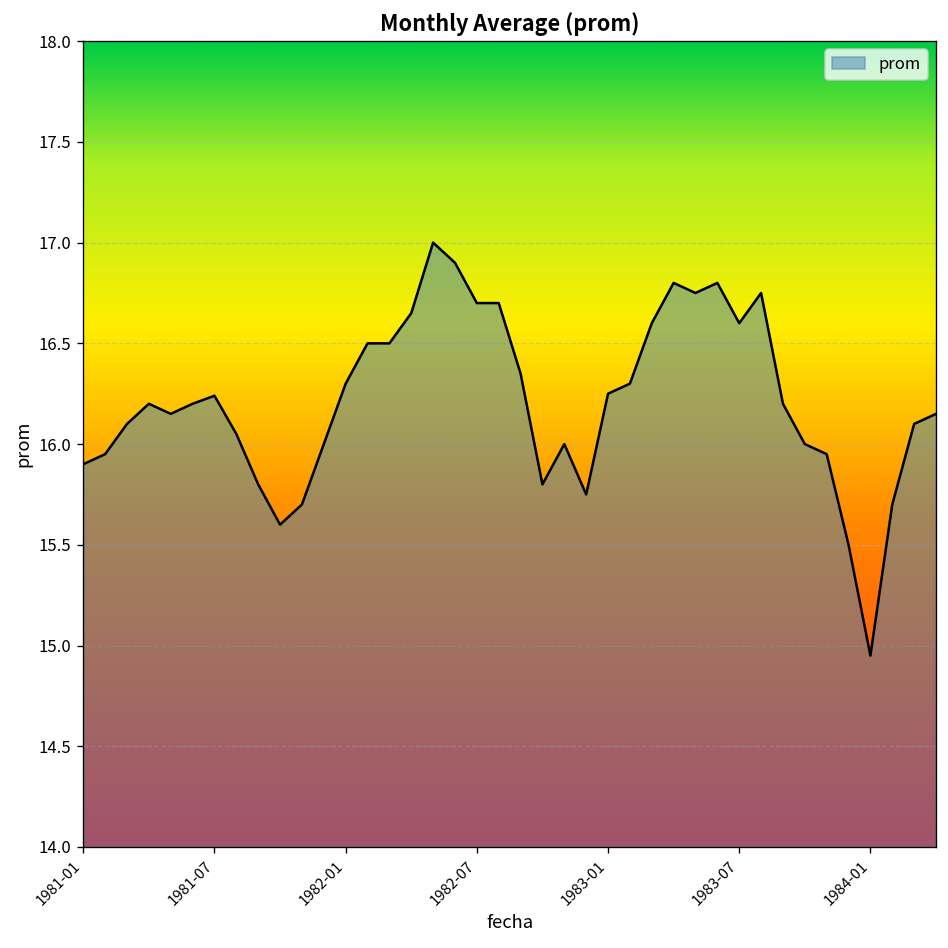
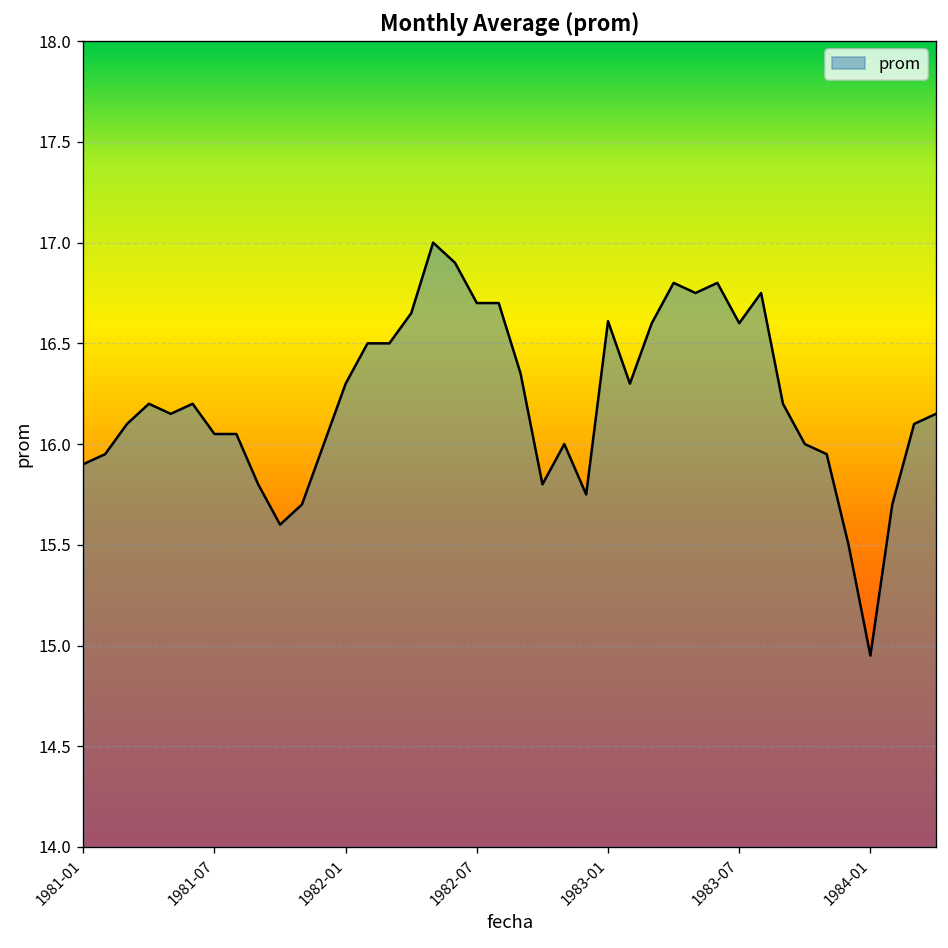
1981-07: 16.24 -> 16.05
1983-01: 16.25 -> 16.61
